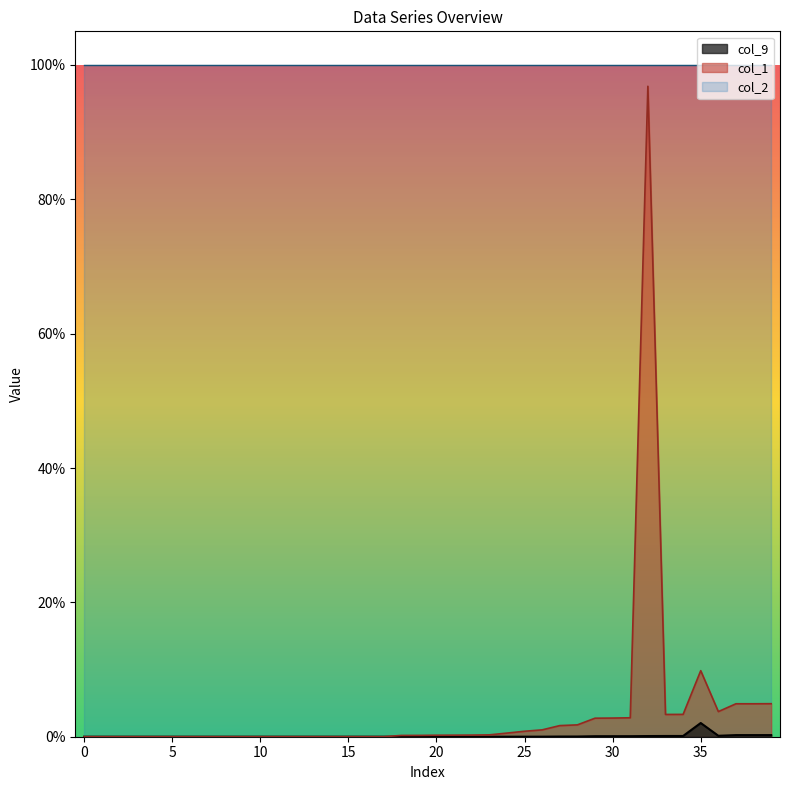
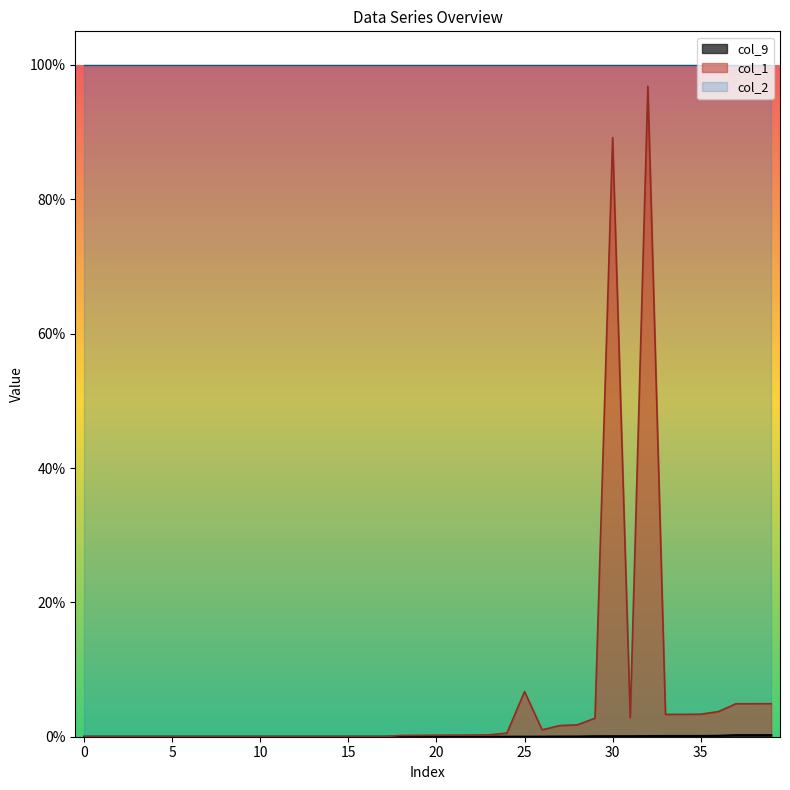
col_1, 25: 1% -> 7%
col_1, 30: 3% -> 89%
col_9, 35: 2% -> 0%
col_1, 35: 10% -> 3%
